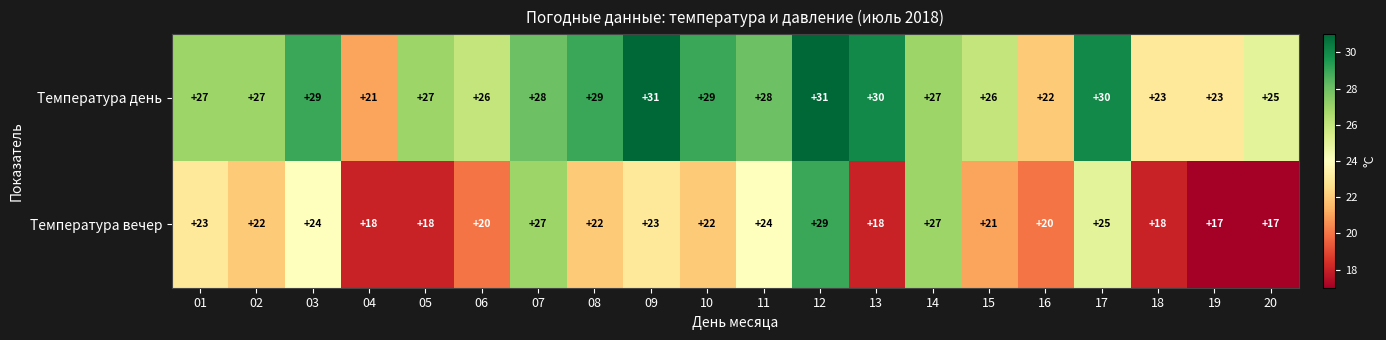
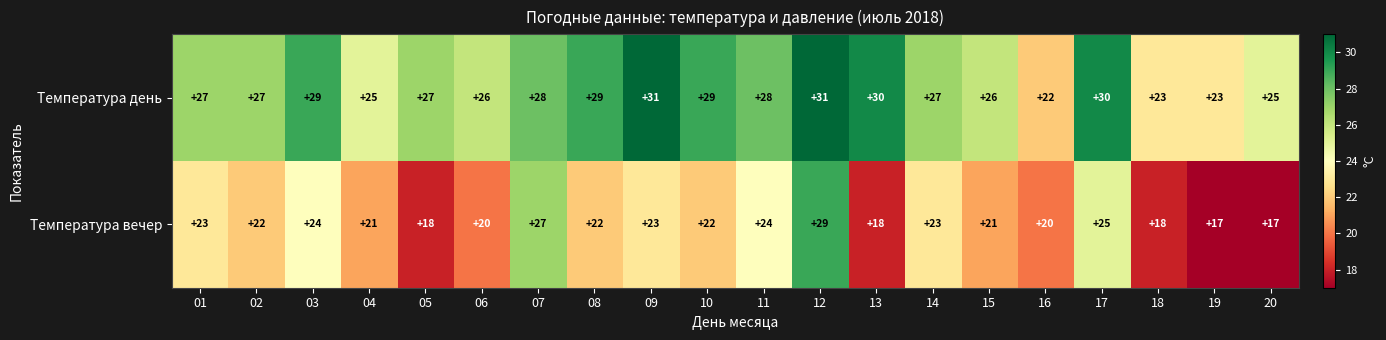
Температура день, 04: +21 -> +25
Температура вечер, 04: +18 -> +21
Температура вечер, 14: +27 -> +23
